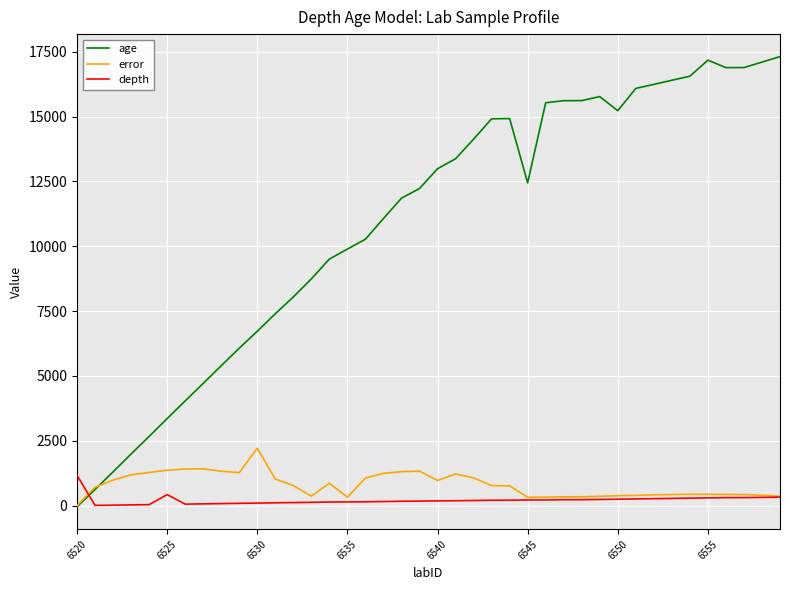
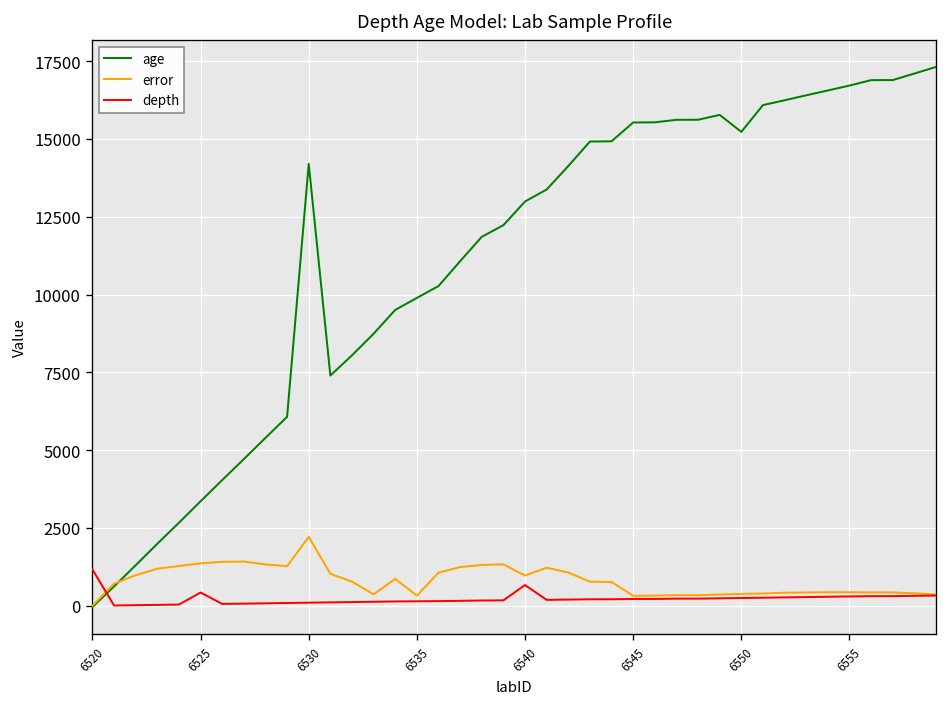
age, 6530: 6700 -> 14200
depth, 6540: 200 -> 700
age, 6545: 12400 -> 15500
age, 6555: 17200 -> 16700
